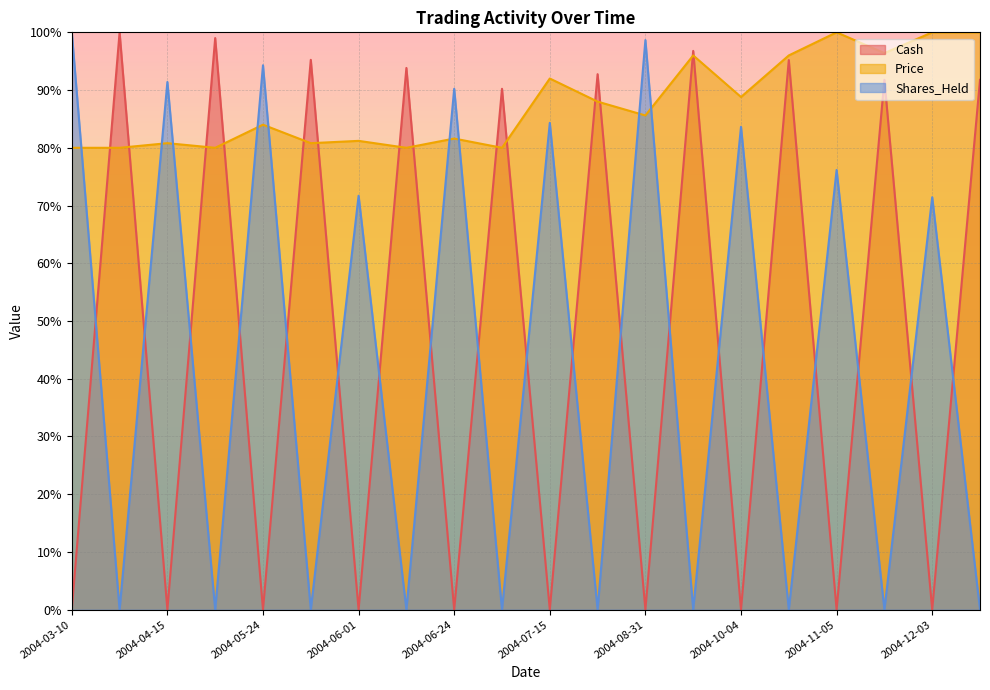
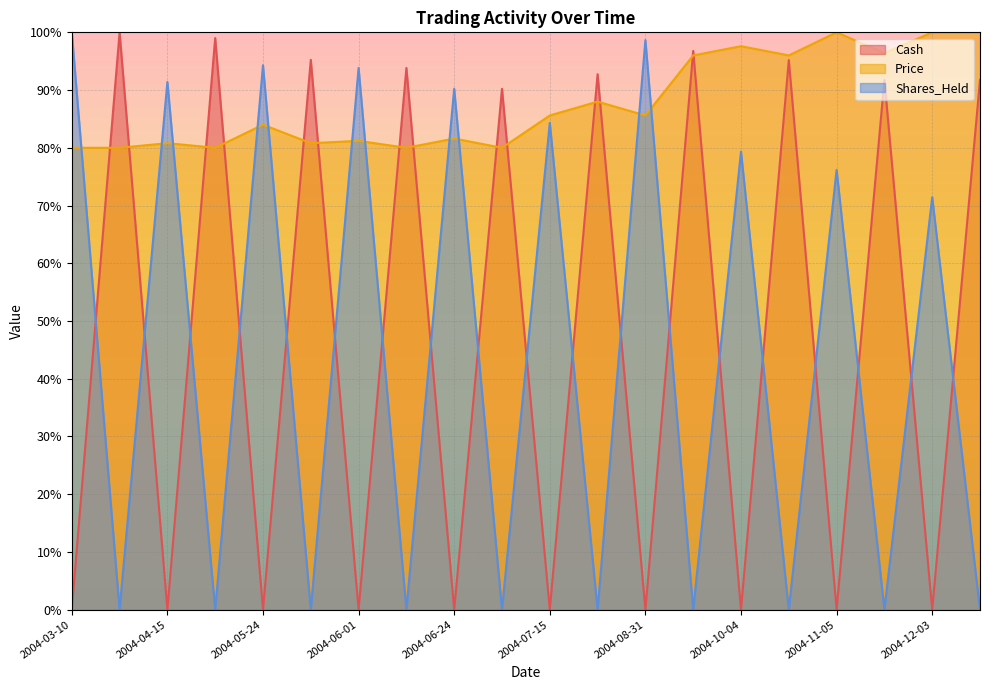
Shares_Held, 2004-06-01: 72% -> 94%
Price, 2004-07-15: 92% -> 86%
Price, 2004-10-04: 89% -> 98%
Shares_Held, 2004-10-04: 84% -> 79%
